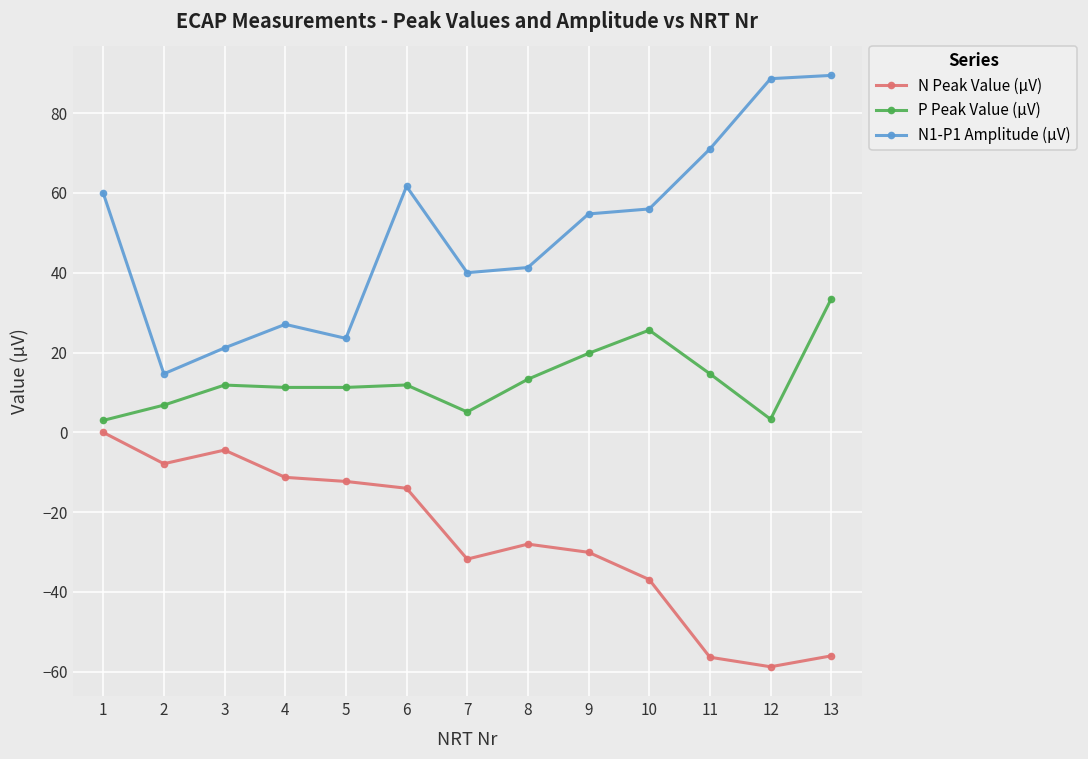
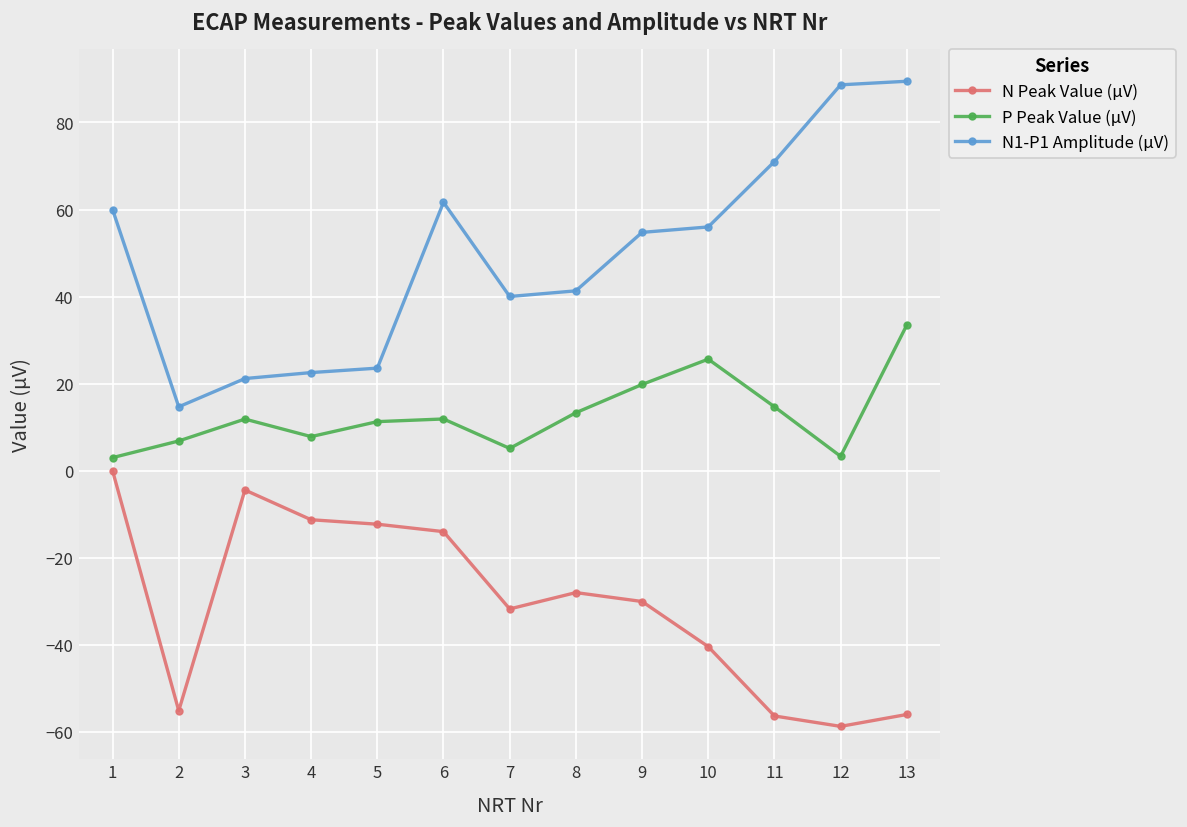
N Peak Value (µV), 2: -8 -> -55
P Peak Value (µV), 4: 11 -> 8
N1-P1 Amplitude (µV), 4: 27 -> 23
N Peak Value (µV), 10: -37 -> -40
